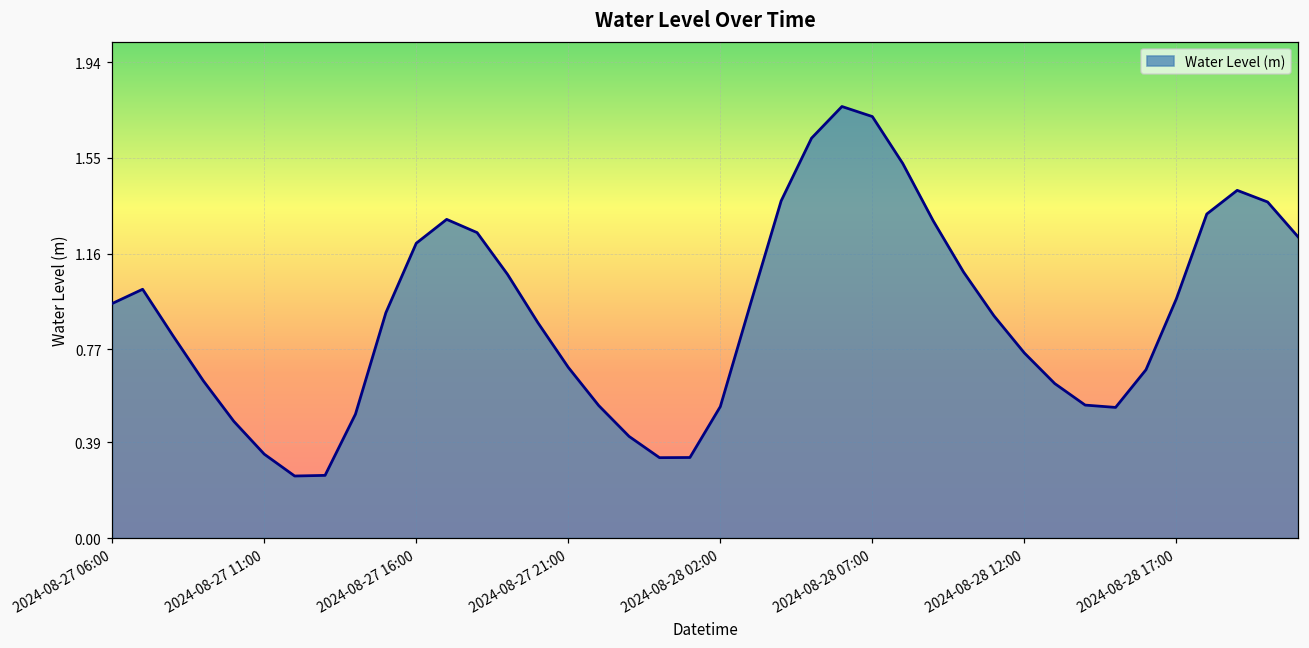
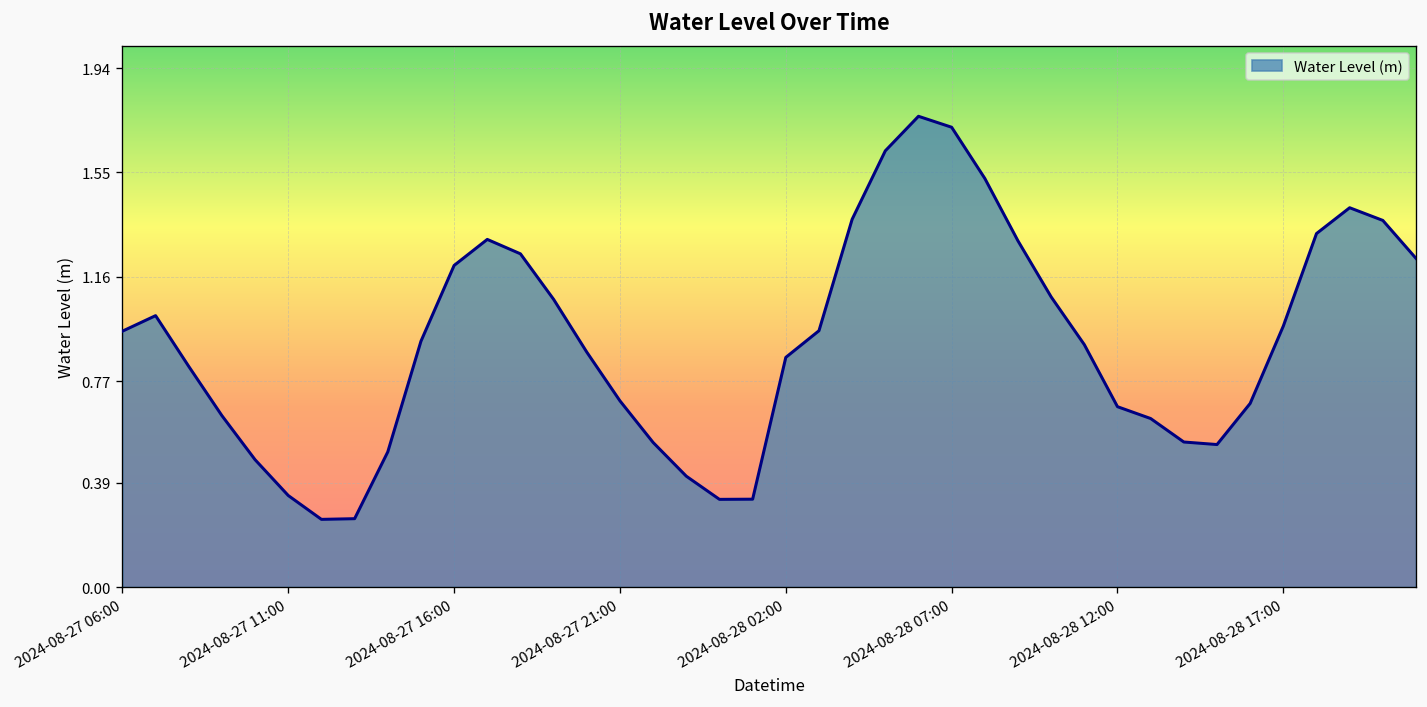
2024-08-28 02:00: 0.54 -> 0.86
2024-08-28 12:00: 0.75 -> 0.67
